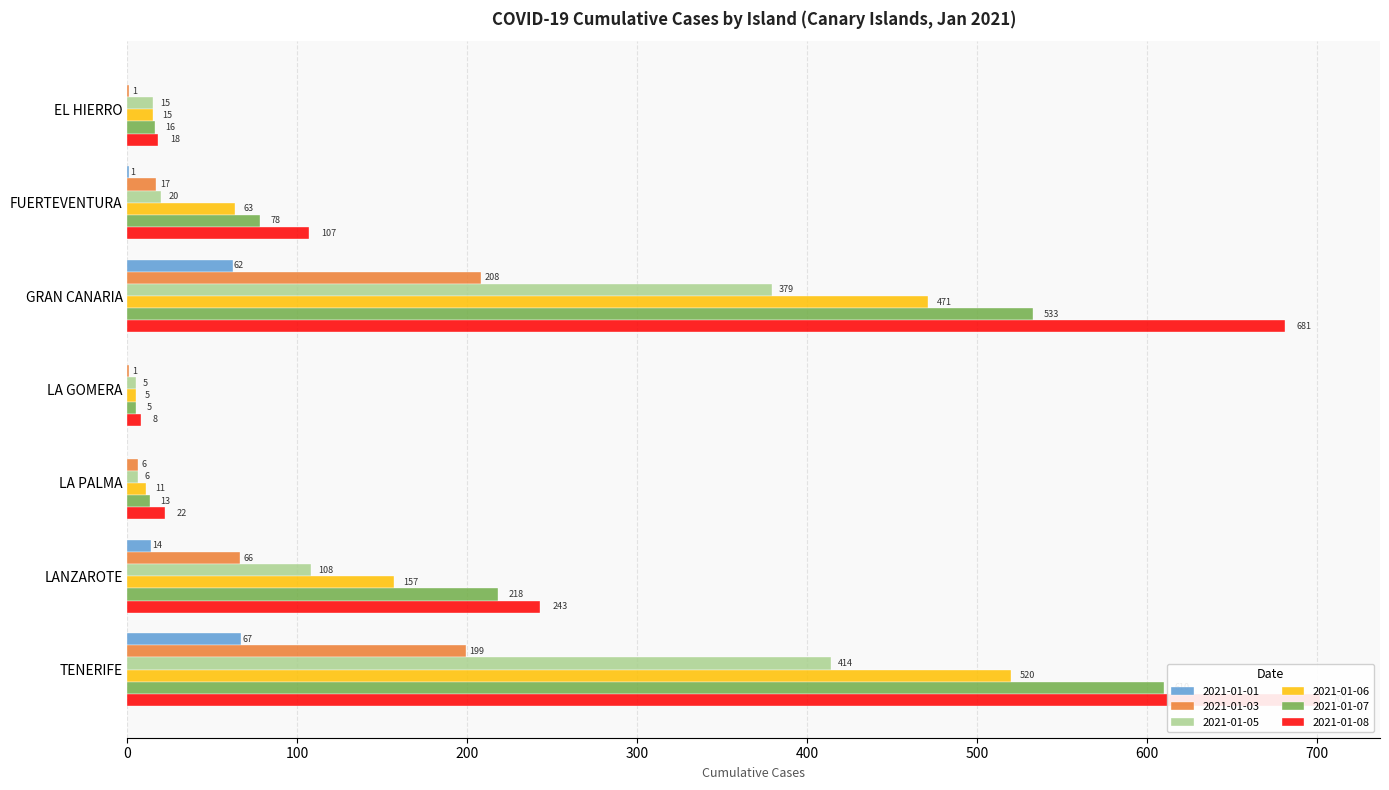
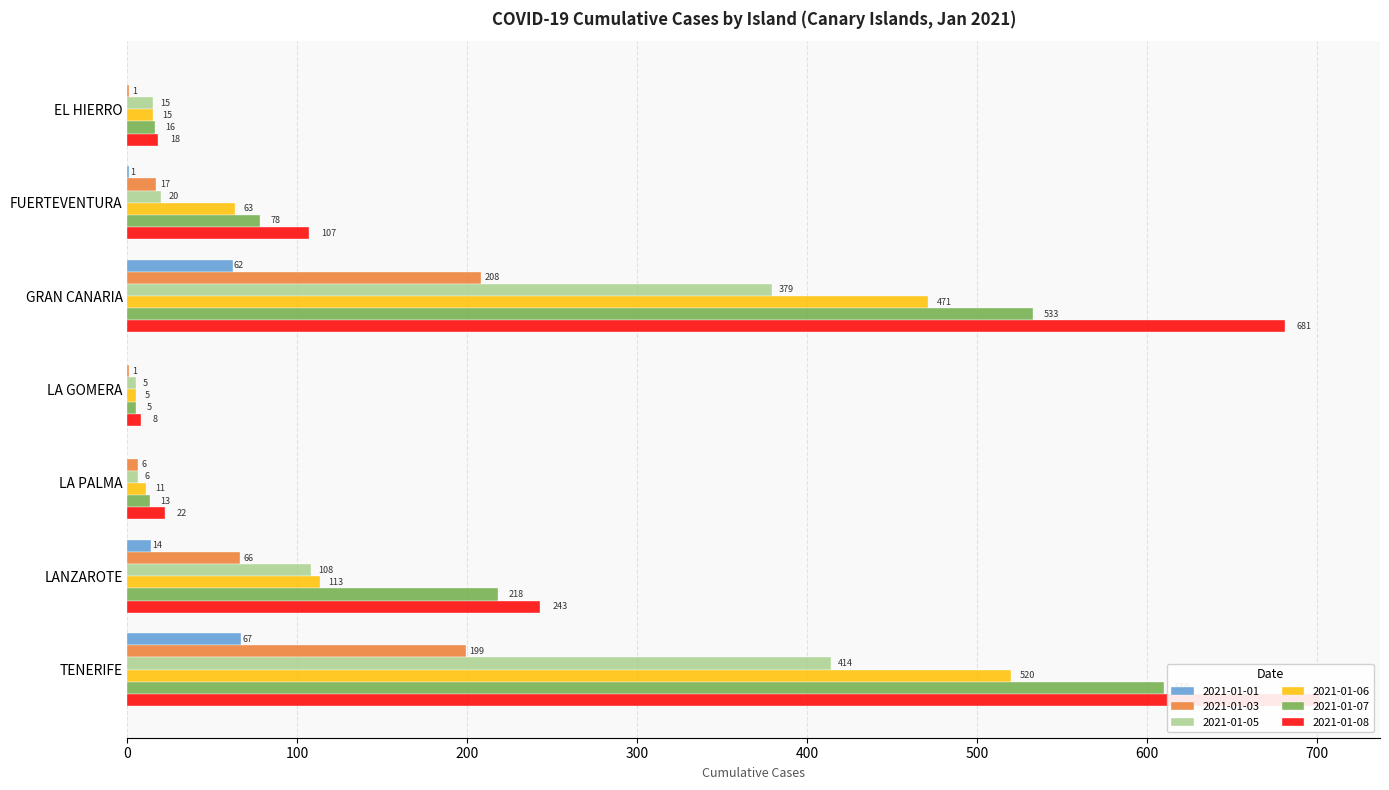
2021-01-06, LANZAROTE: 157 -> 113
